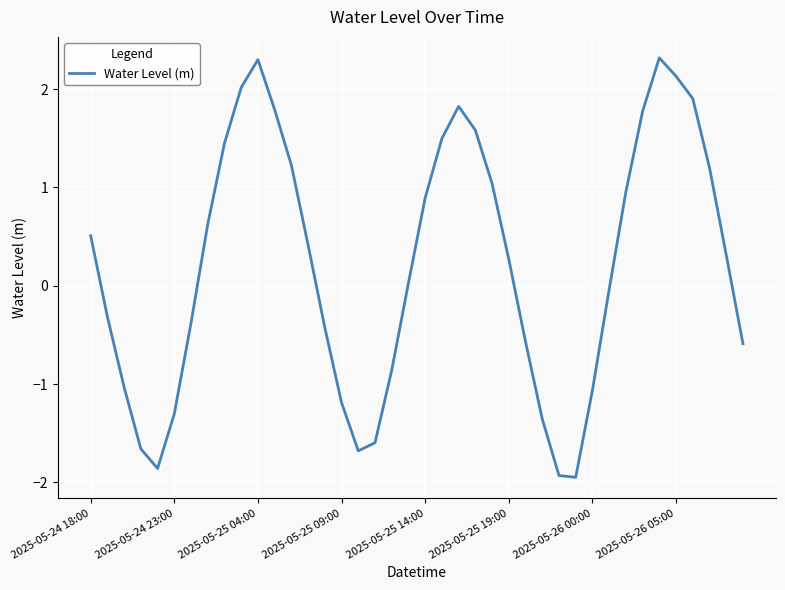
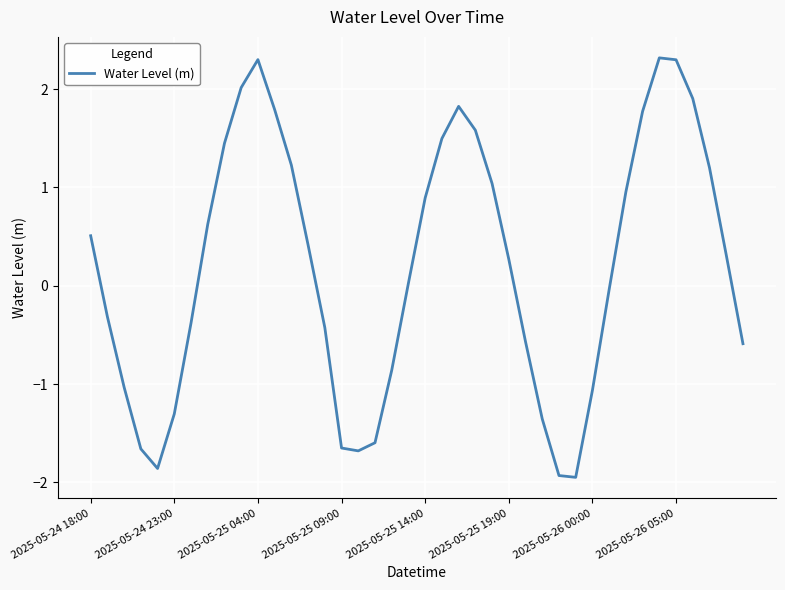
2025-05-25 09:00: -1.2 -> -1.7
2025-05-26 05:00: 2.1 -> 2.3
